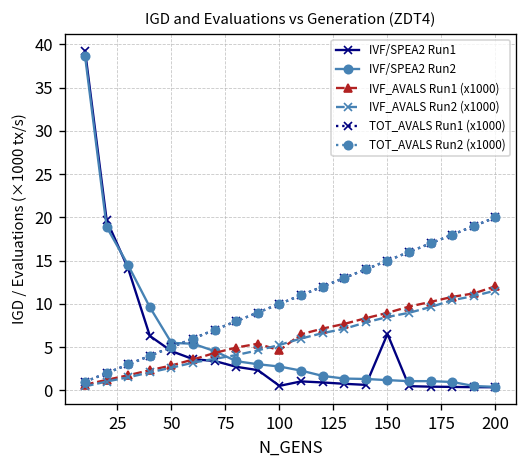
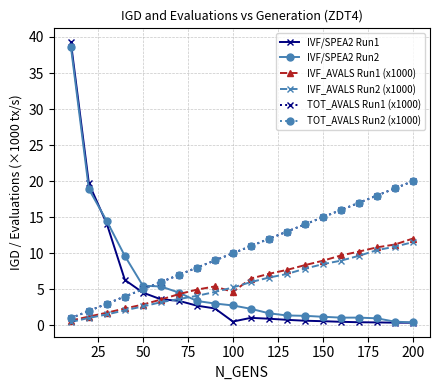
IVF/SPEA2 Run1, 150: 7 -> 1
